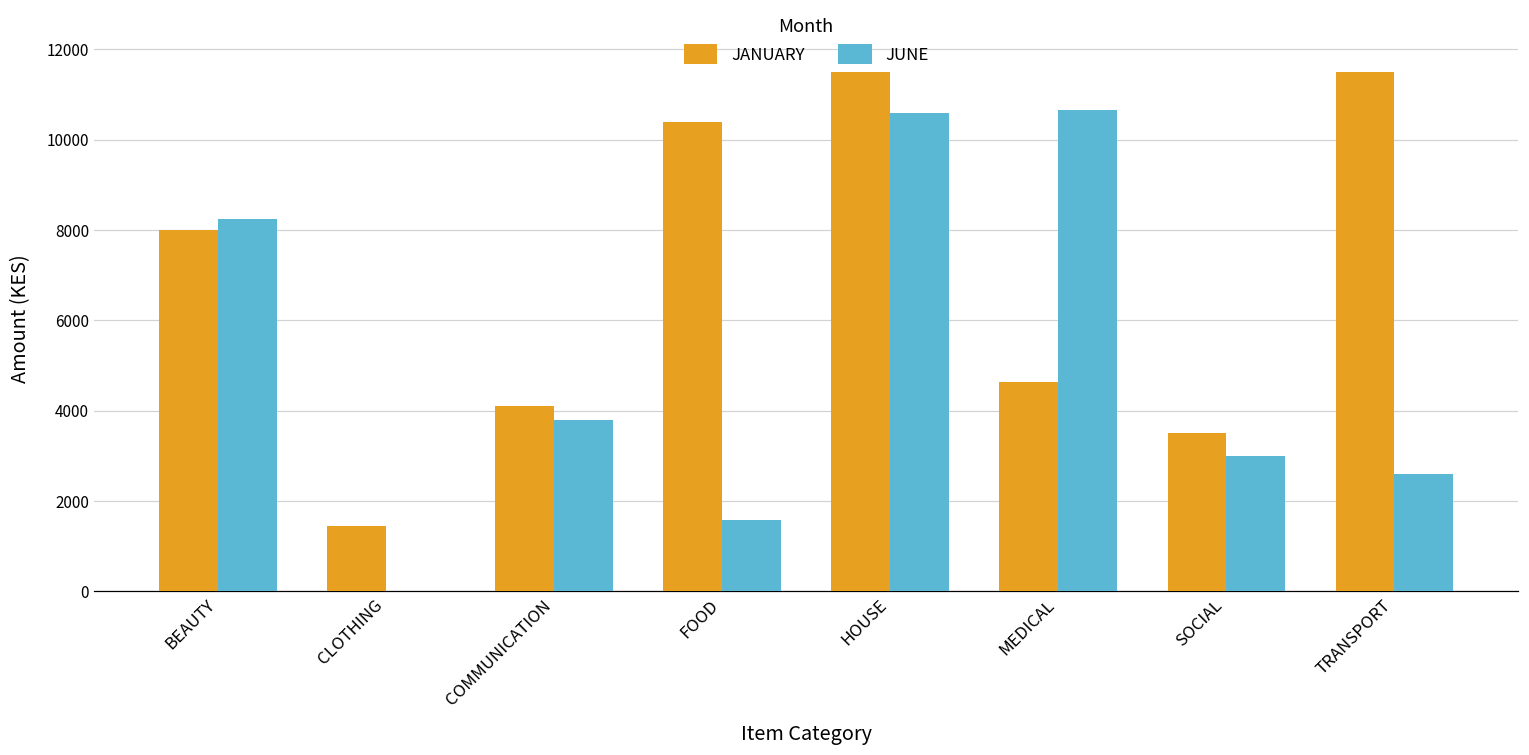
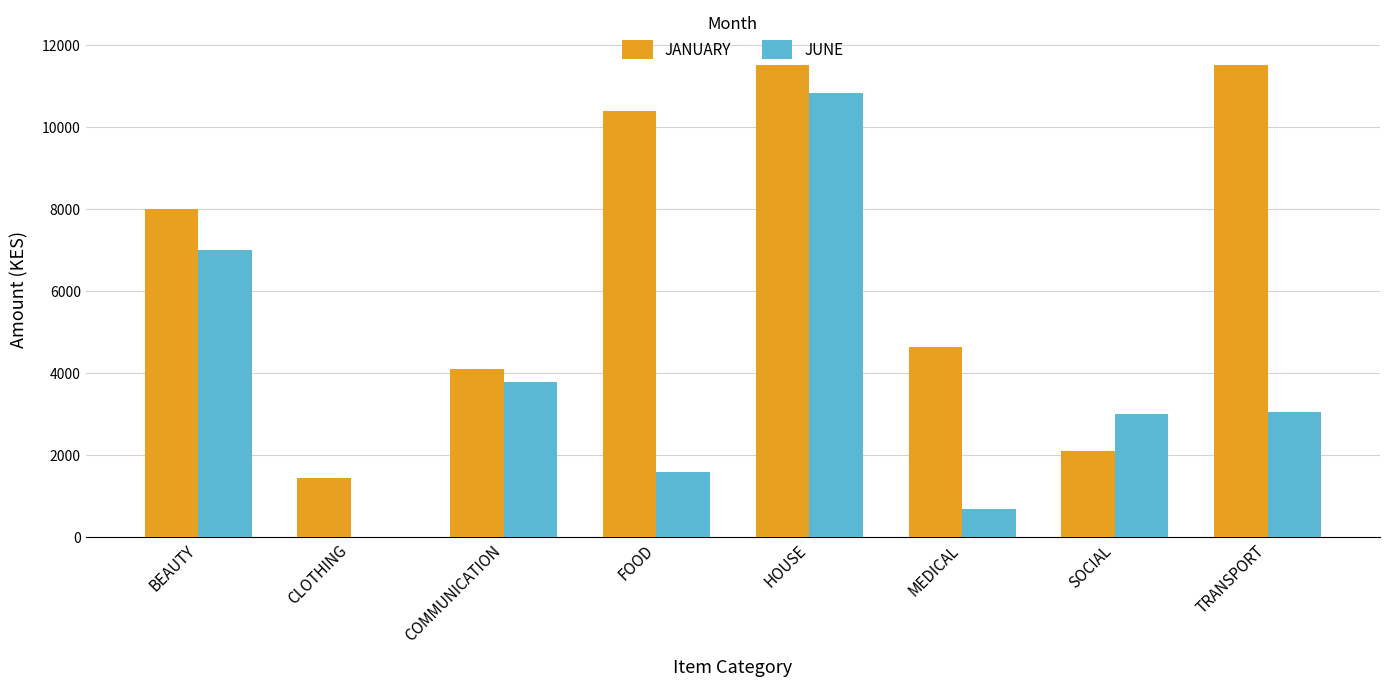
JUNE, BEAUTY: 8300 -> 7000
JUNE, HOUSE: 10600 -> 10800
JUNE, MEDICAL: 10700 -> 700
JANUARY, SOCIAL: 3500 -> 2100
JUNE, TRANSPORT: 2600 -> 3100
